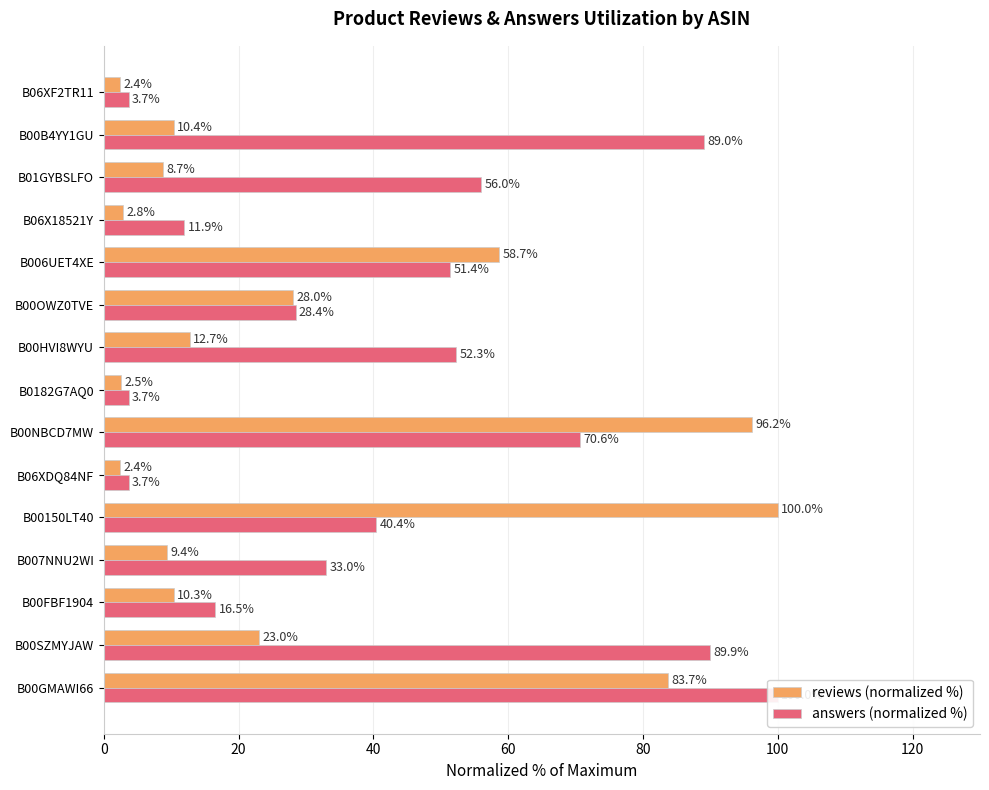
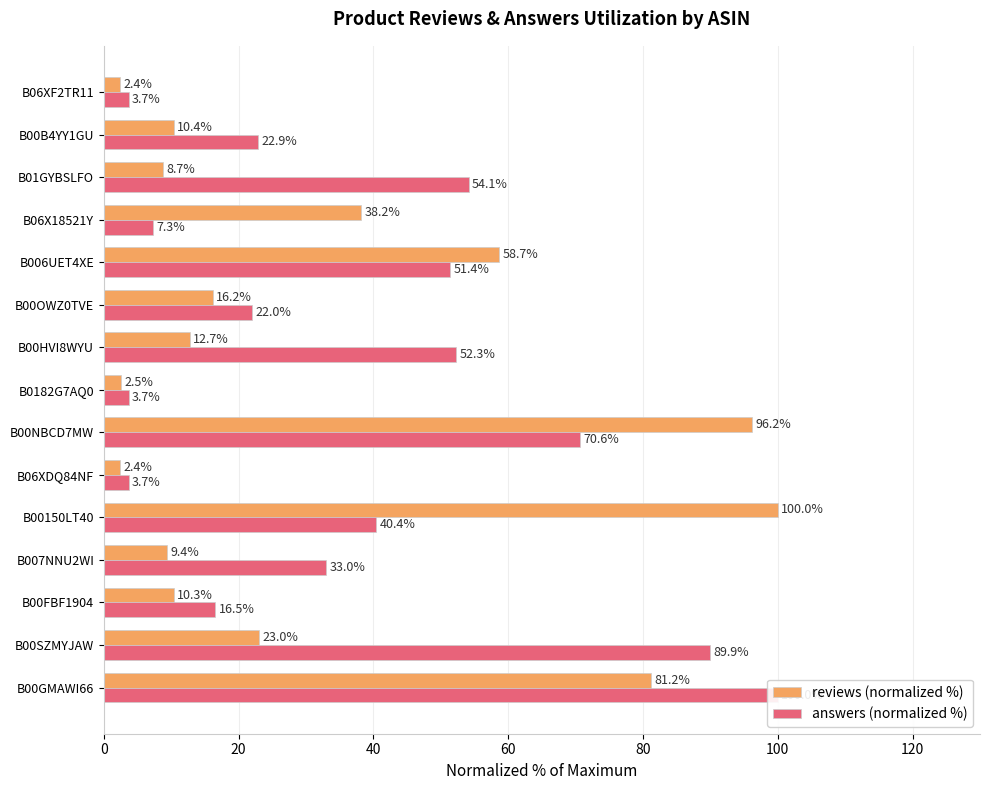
answers (normalized %), B00B4YY1GU: 89.0% -> 22.9%
answers (normalized %), B01GYBSLFO: 56.0% -> 54.1%
reviews (normalized %), B06X18521Y: 2.8% -> 38.2%
answers (normalized %), B06X18521Y: 11.9% -> 7.3%
reviews (normalized %), B00OWZ0TVE: 28.0% -> 16.2%
answers (normalized %), B00OWZ0TVE: 28.4% -> 22.0%
reviews (normalized %), B00GMAWI66: 83.7% -> 81.2%
